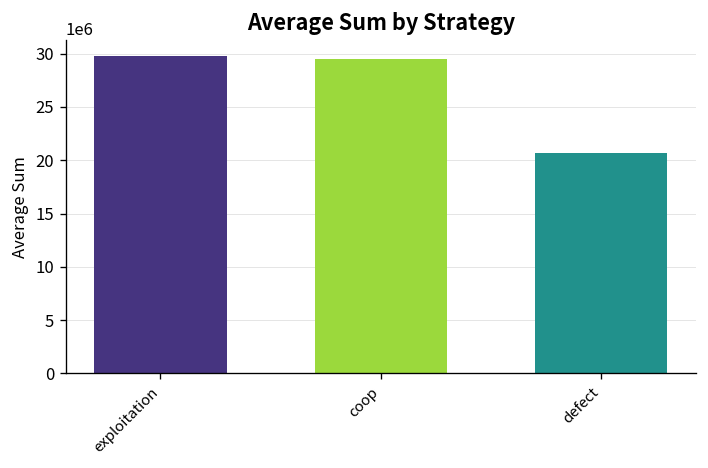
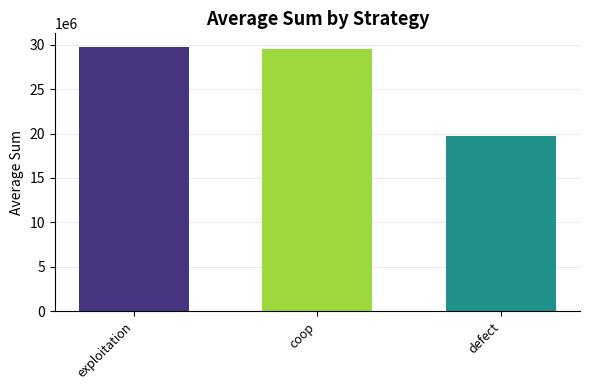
defect: 21000000 -> 20000000
